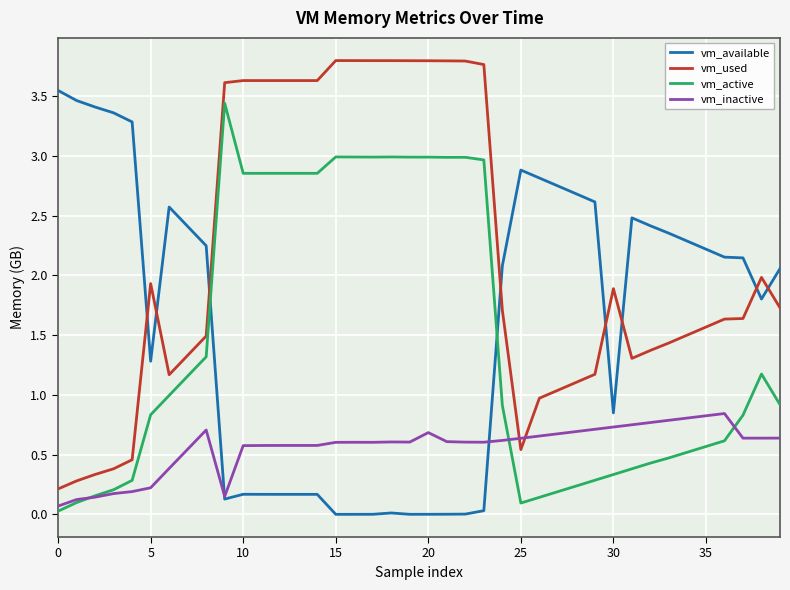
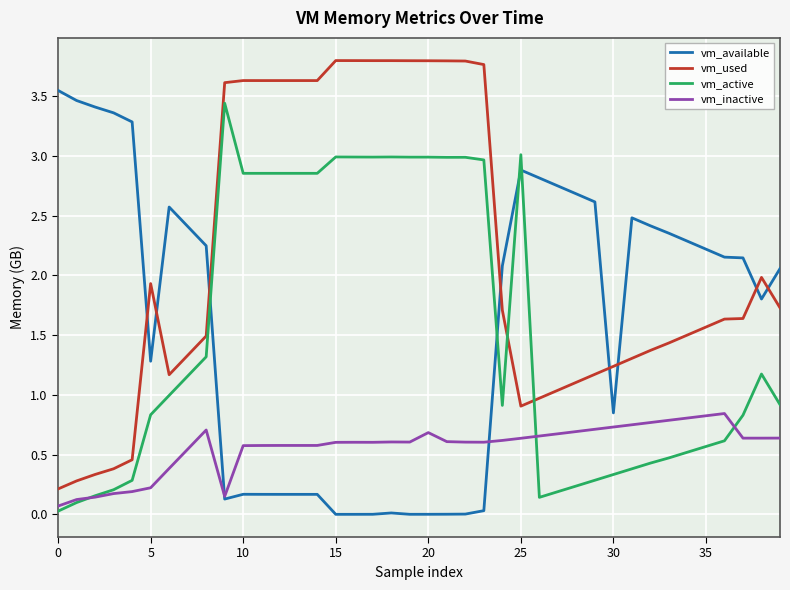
vm_used, 25: 0.54 -> 0.91
vm_active, 25: 0.09 -> 3.01
vm_used, 30: 1.89 -> 1.24
